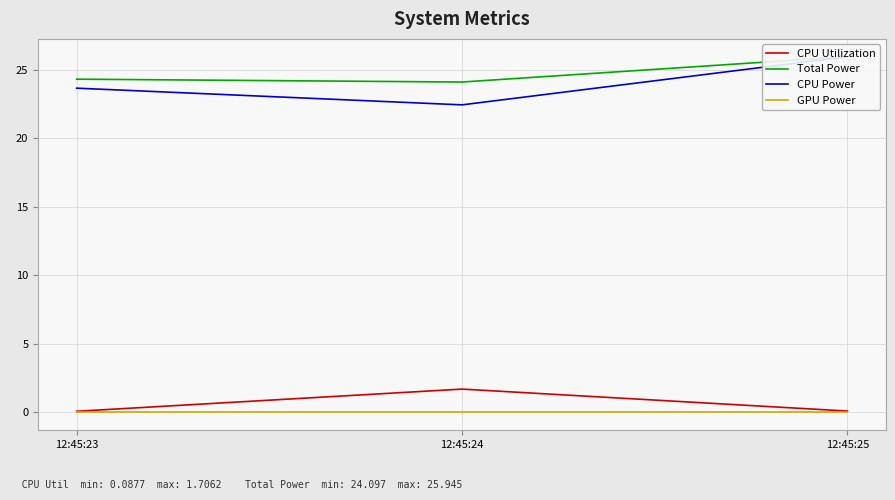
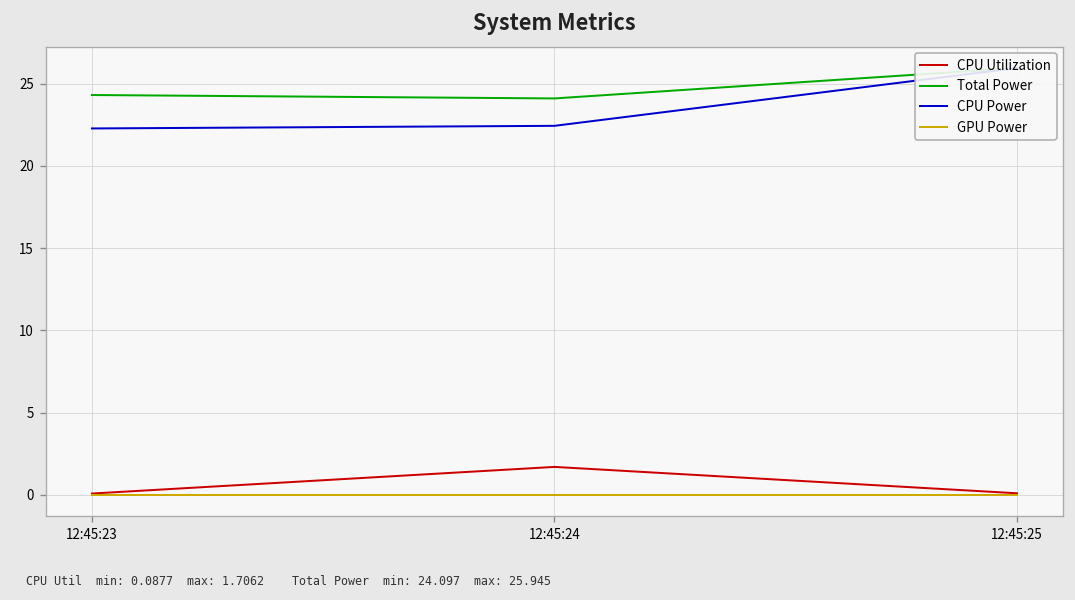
CPU Power, 12:45:23: 23.6 -> 22.3
